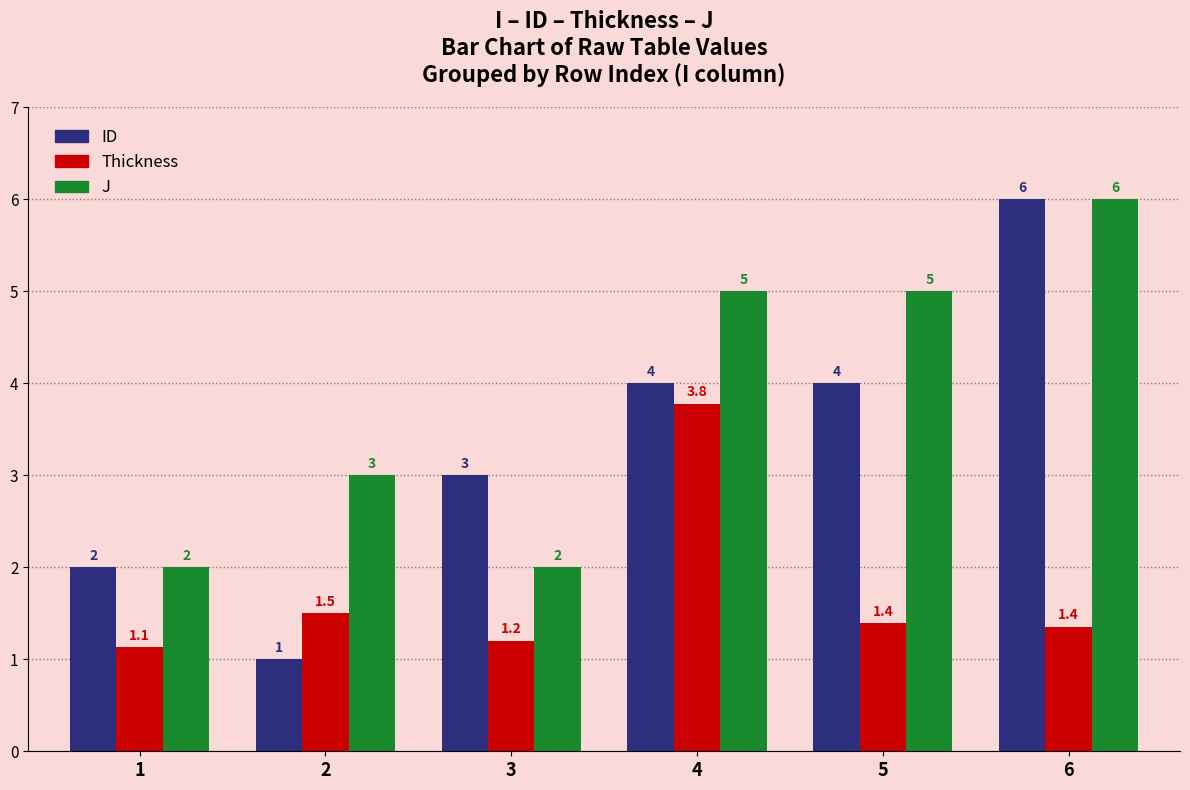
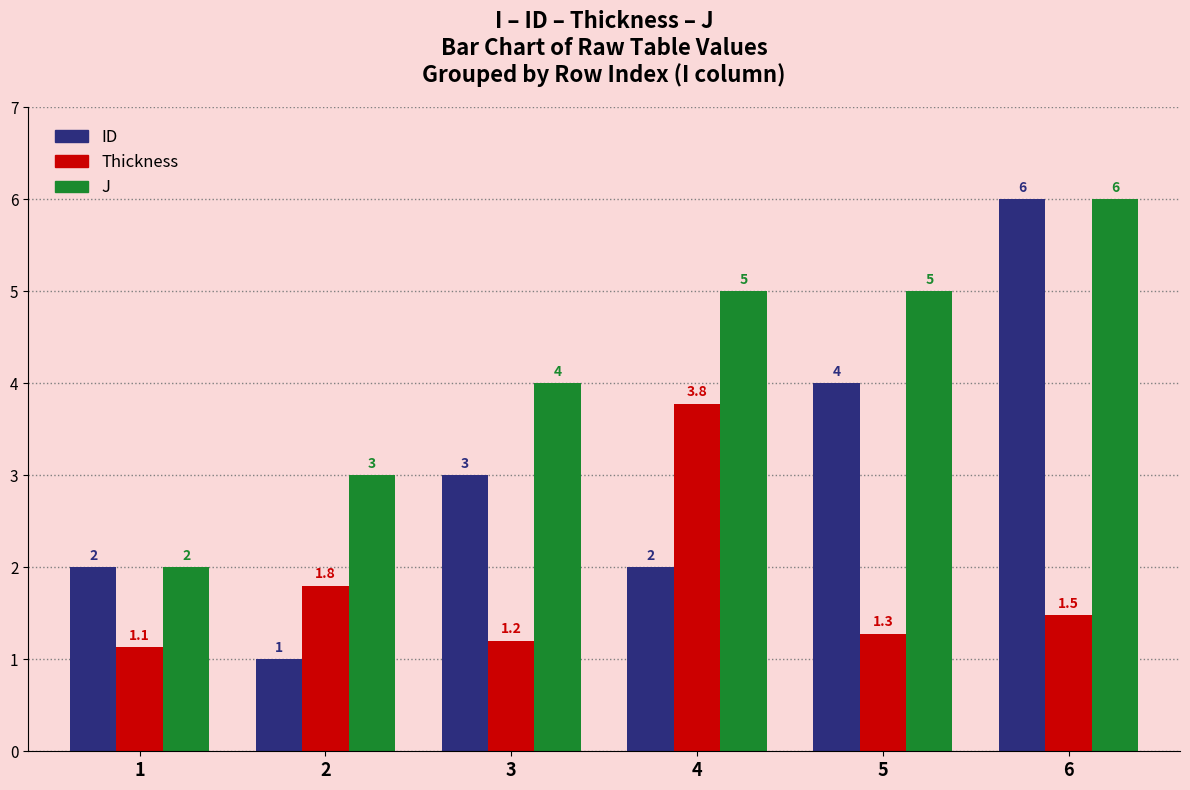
Thickness, 2: 1.5 -> 1.8
J, 3: 2 -> 4
ID, 4: 4 -> 2
Thickness, 5: 1.4 -> 1.3
Thickness, 6: 1.4 -> 1.5
